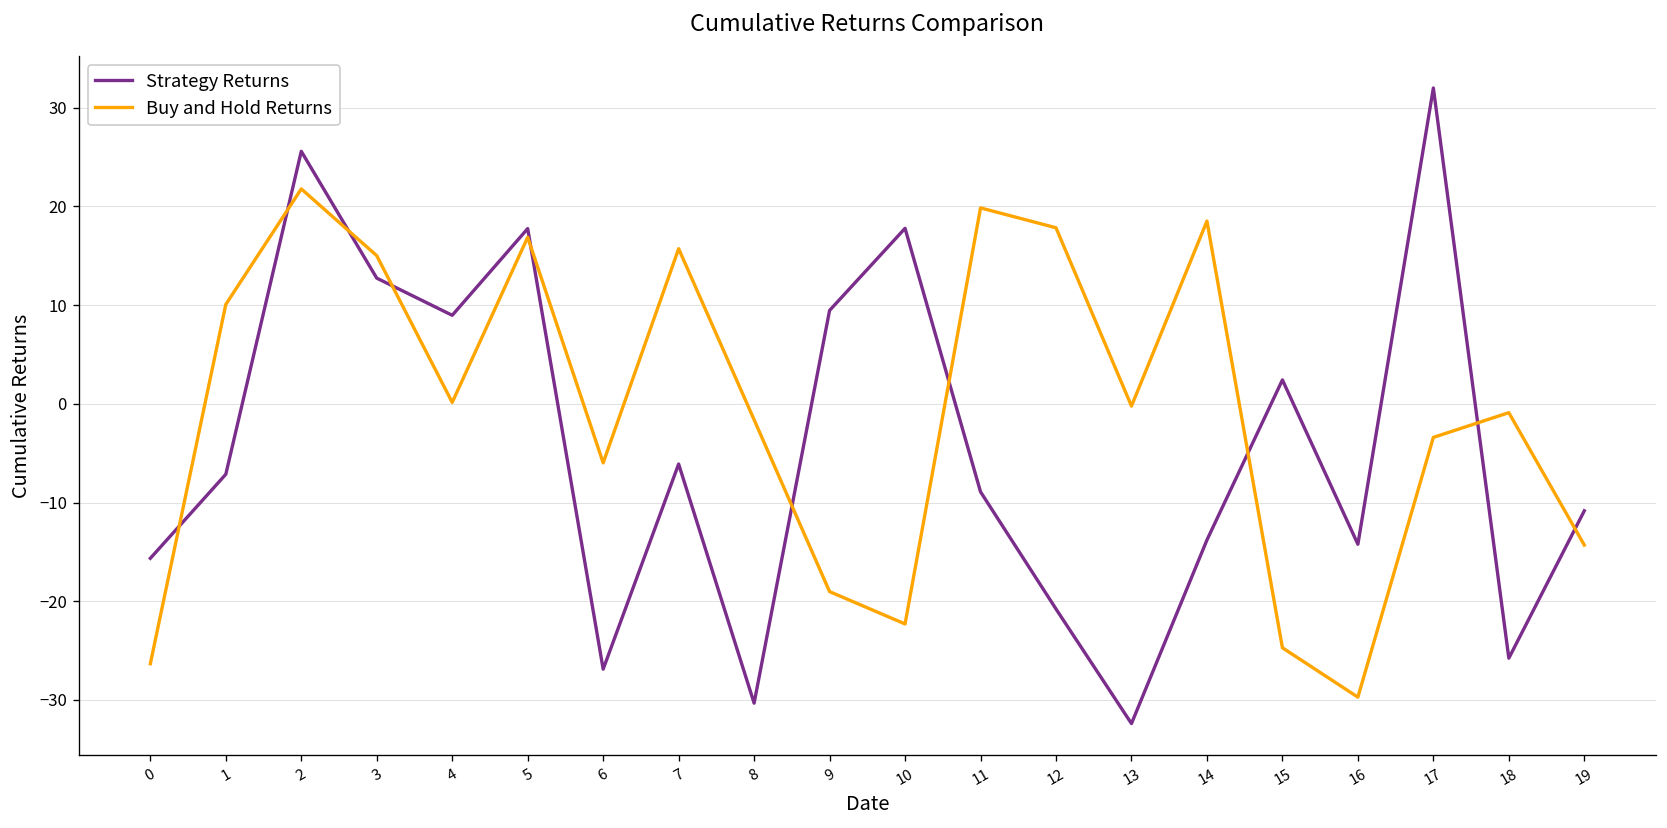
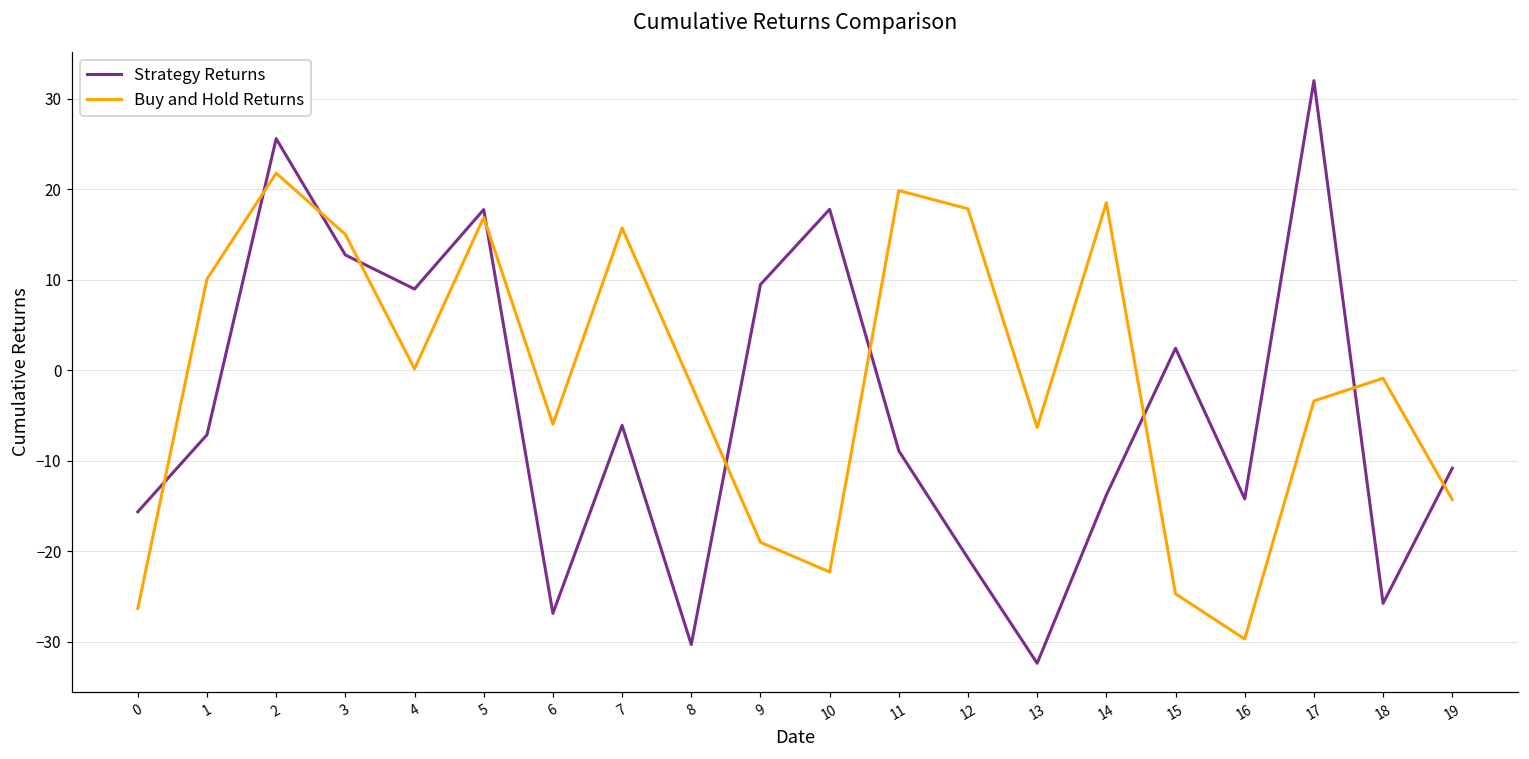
Buy and Hold Returns, 13: 0 -> -6
